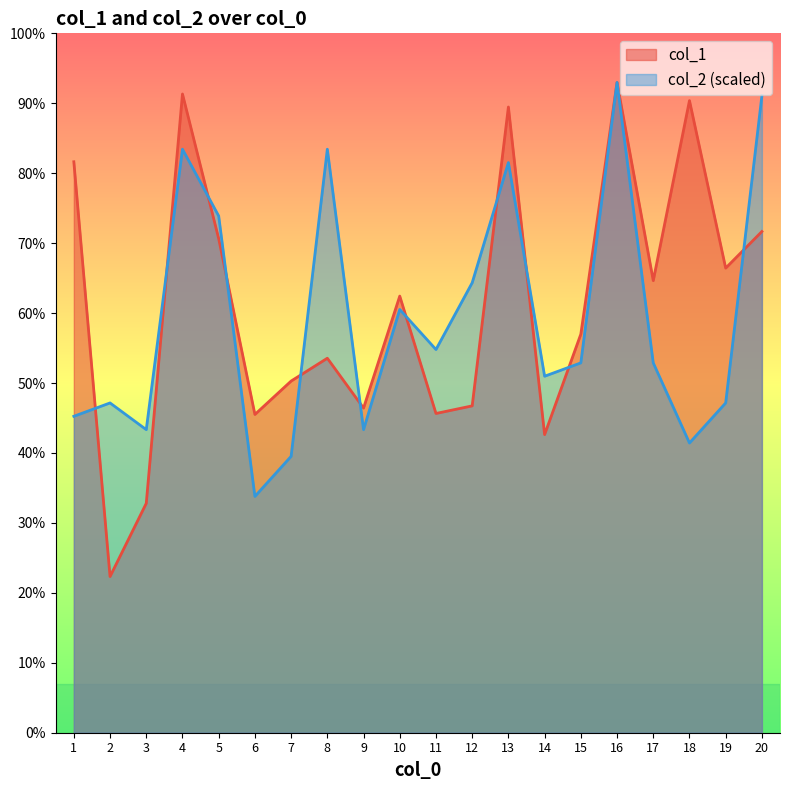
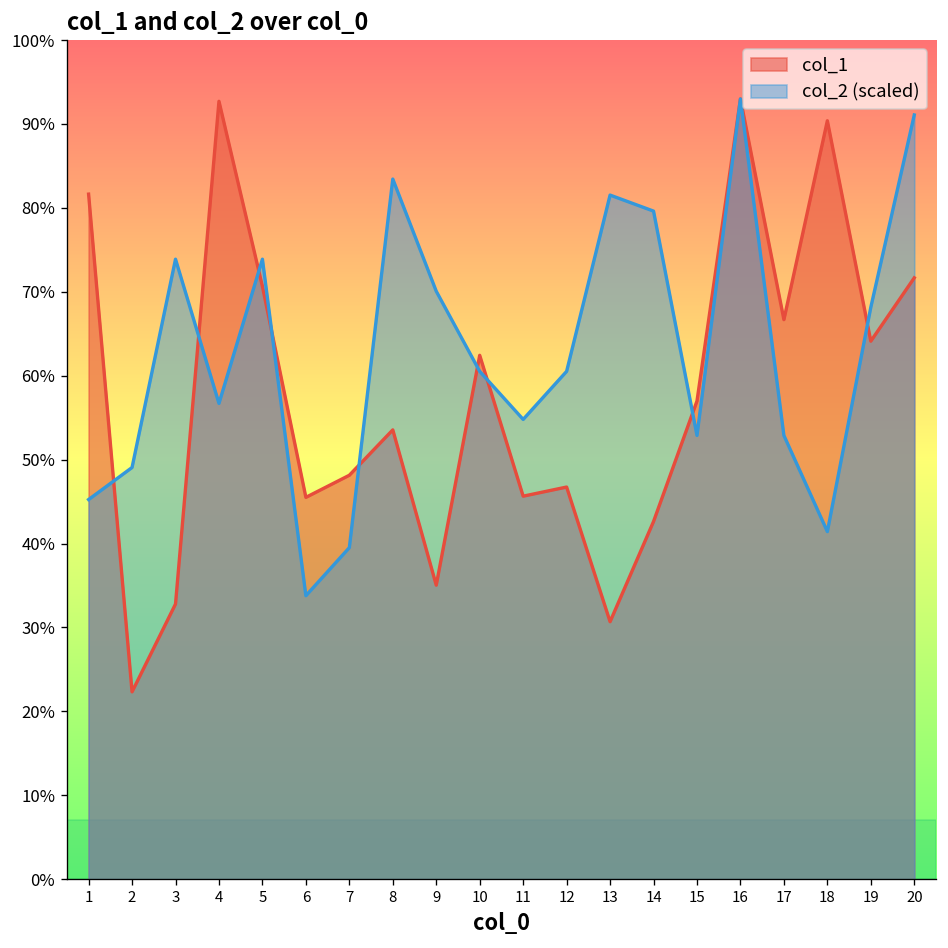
col_2 (scaled), 2: 47% -> 49%
col_2 (scaled), 3: 43% -> 74%
col_1, 4: 91% -> 93%
col_2 (scaled), 4: 83% -> 57%
col_1, 7: 50% -> 48%
col_1, 9: 46% -> 35%
col_2 (scaled), 9: 43% -> 70%
col_2 (scaled), 12: 64% -> 61%
col_1, 13: 89% -> 31%
col_2 (scaled), 14: 51% -> 80%
col_1, 17: 65% -> 67%
col_1, 19: 66% -> 64%
col_2 (scaled), 19: 47% -> 68%
